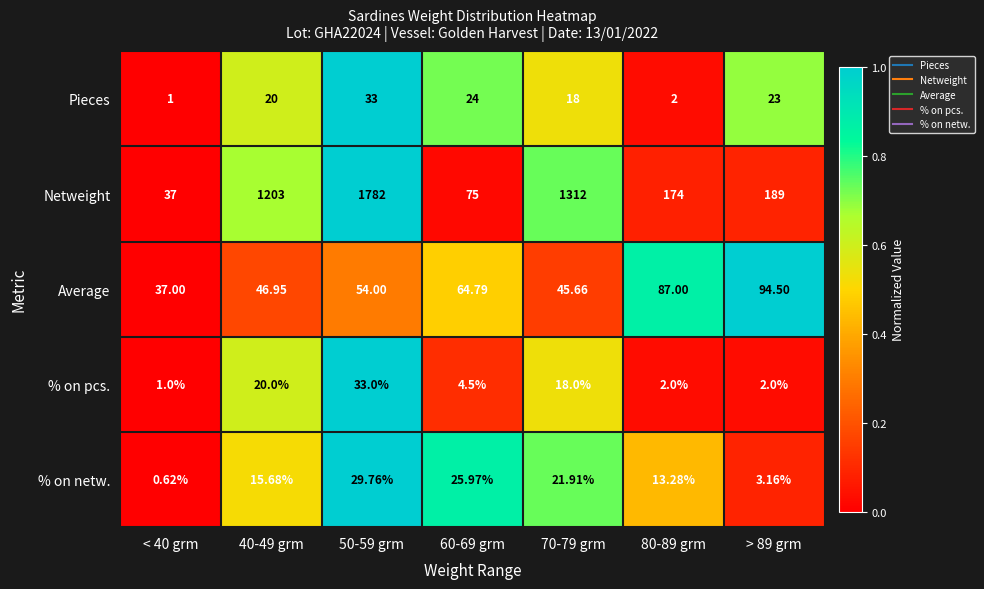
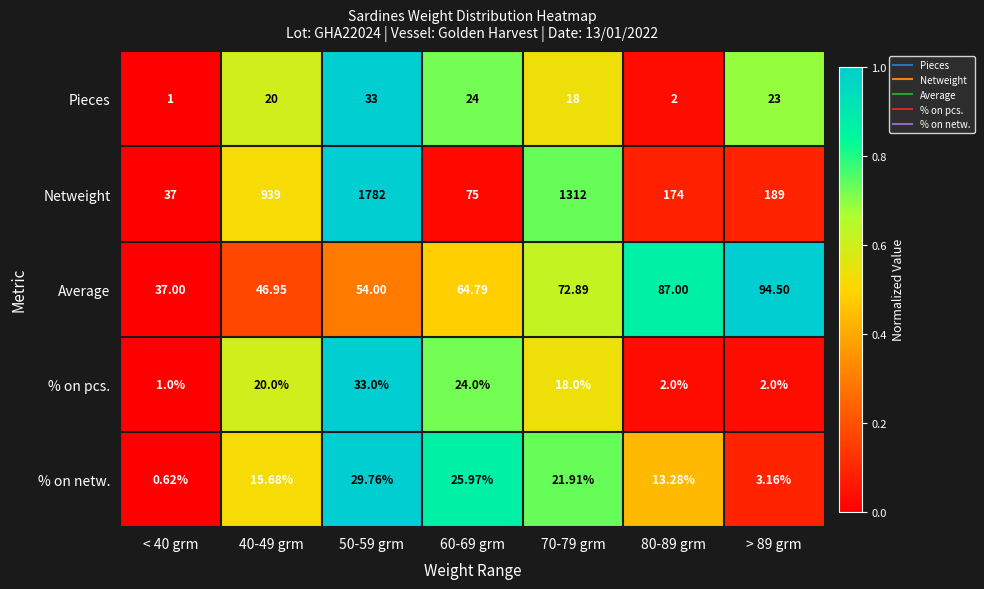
Netweight, 40-49 grm: 1203 -> 939
Average, 70-79 grm: 45.66 -> 72.89
% on pcs., 60-69 grm: 4.5% -> 24.0%
